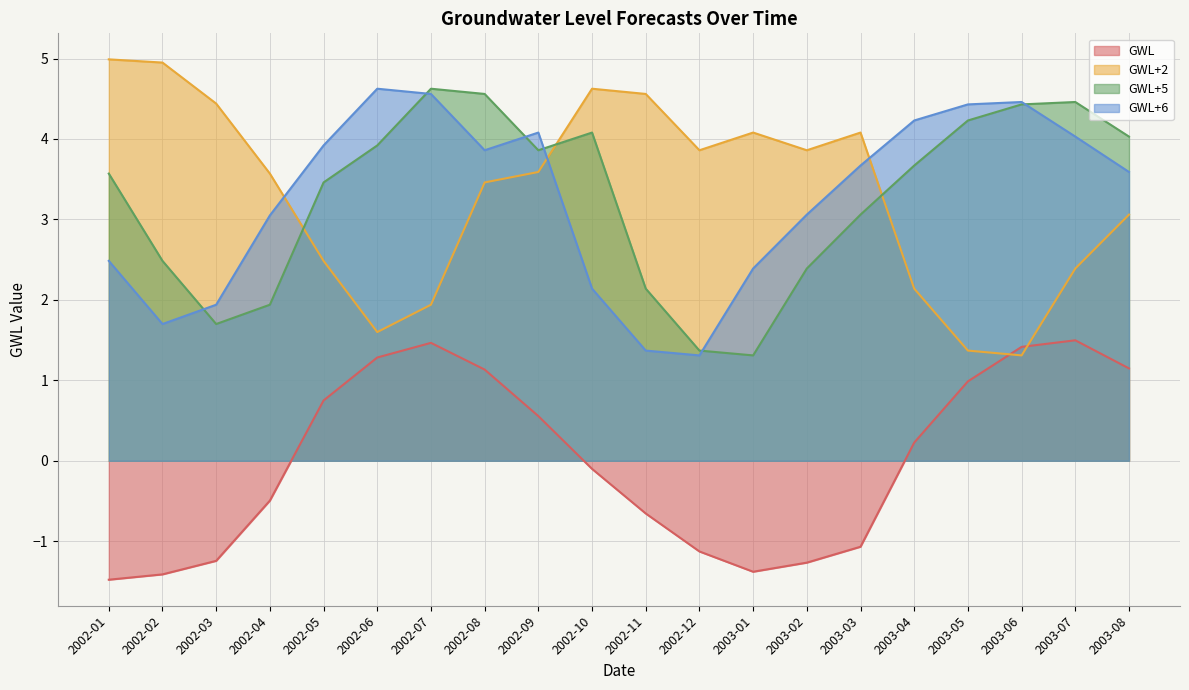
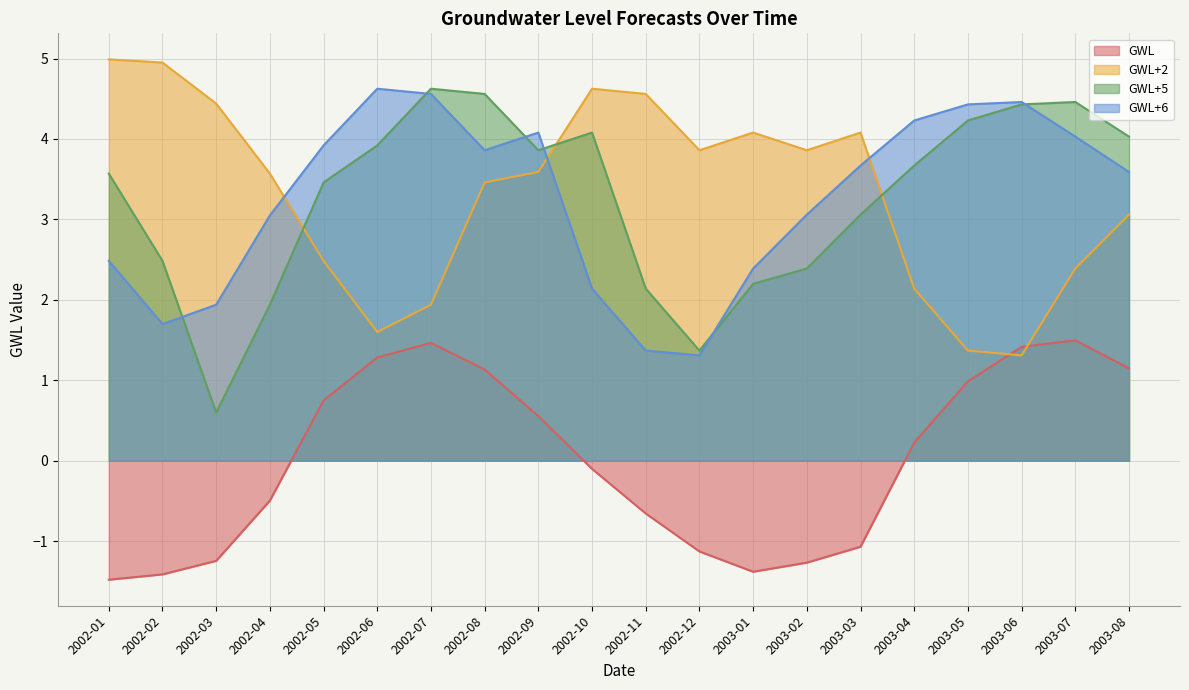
GWL+5, 2002-03: 1.7 -> 0.6
GWL+5, 2003-01: 1.3 -> 2.2
